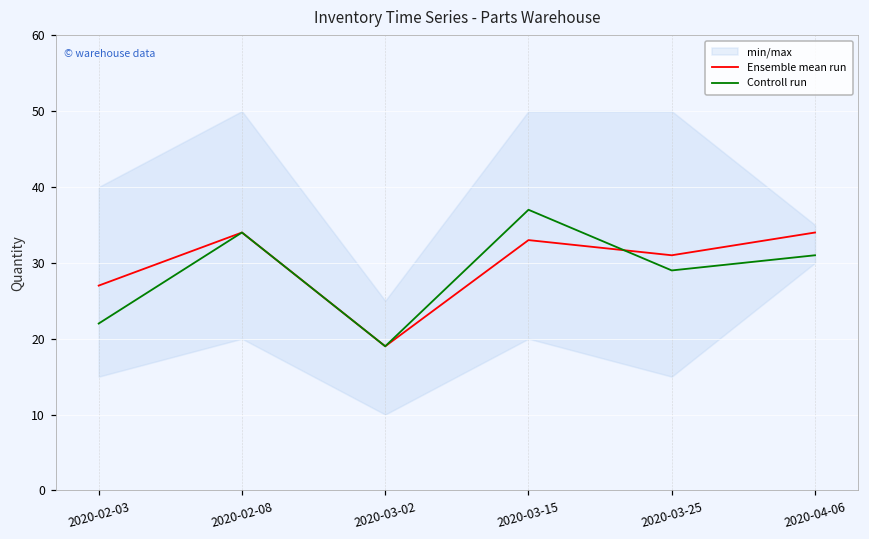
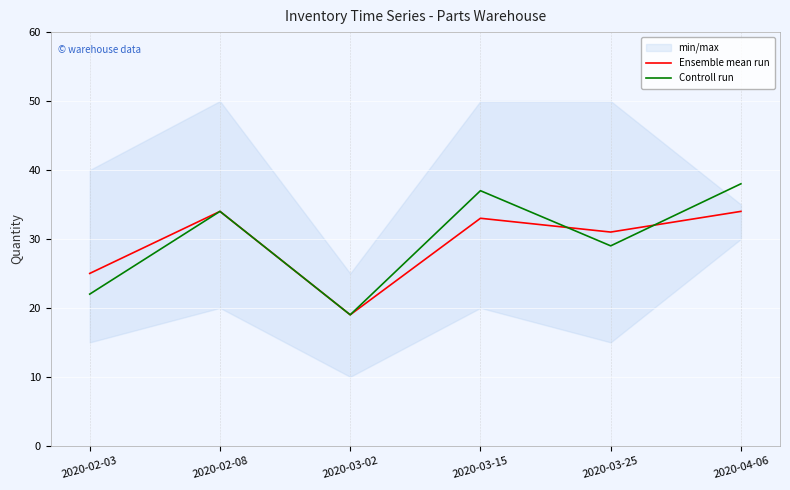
Ensemble mean run, 2020-02-03: 27 -> 25
Controll run, 2020-04-06: 31 -> 38
